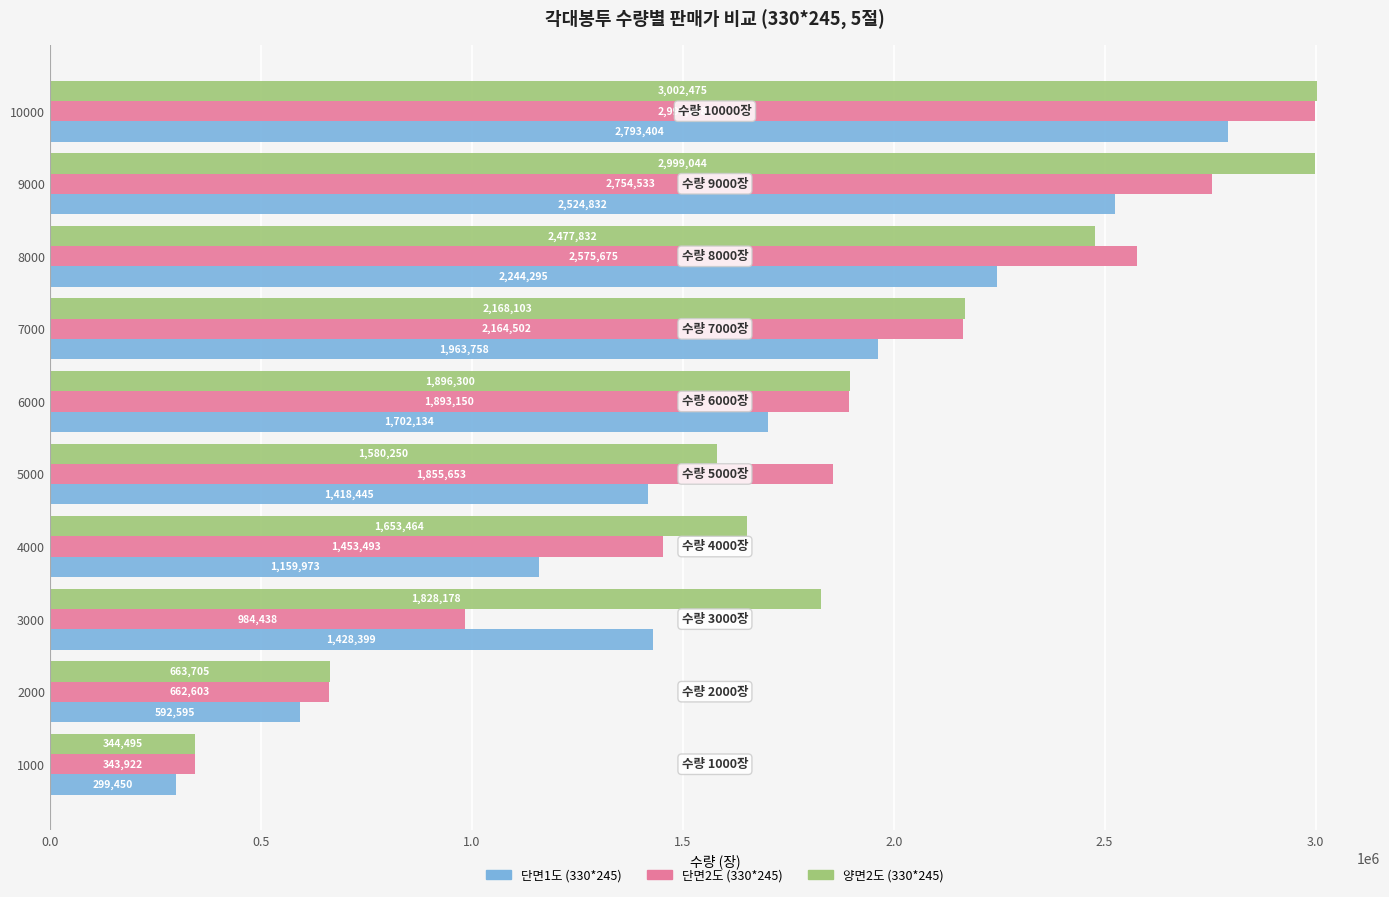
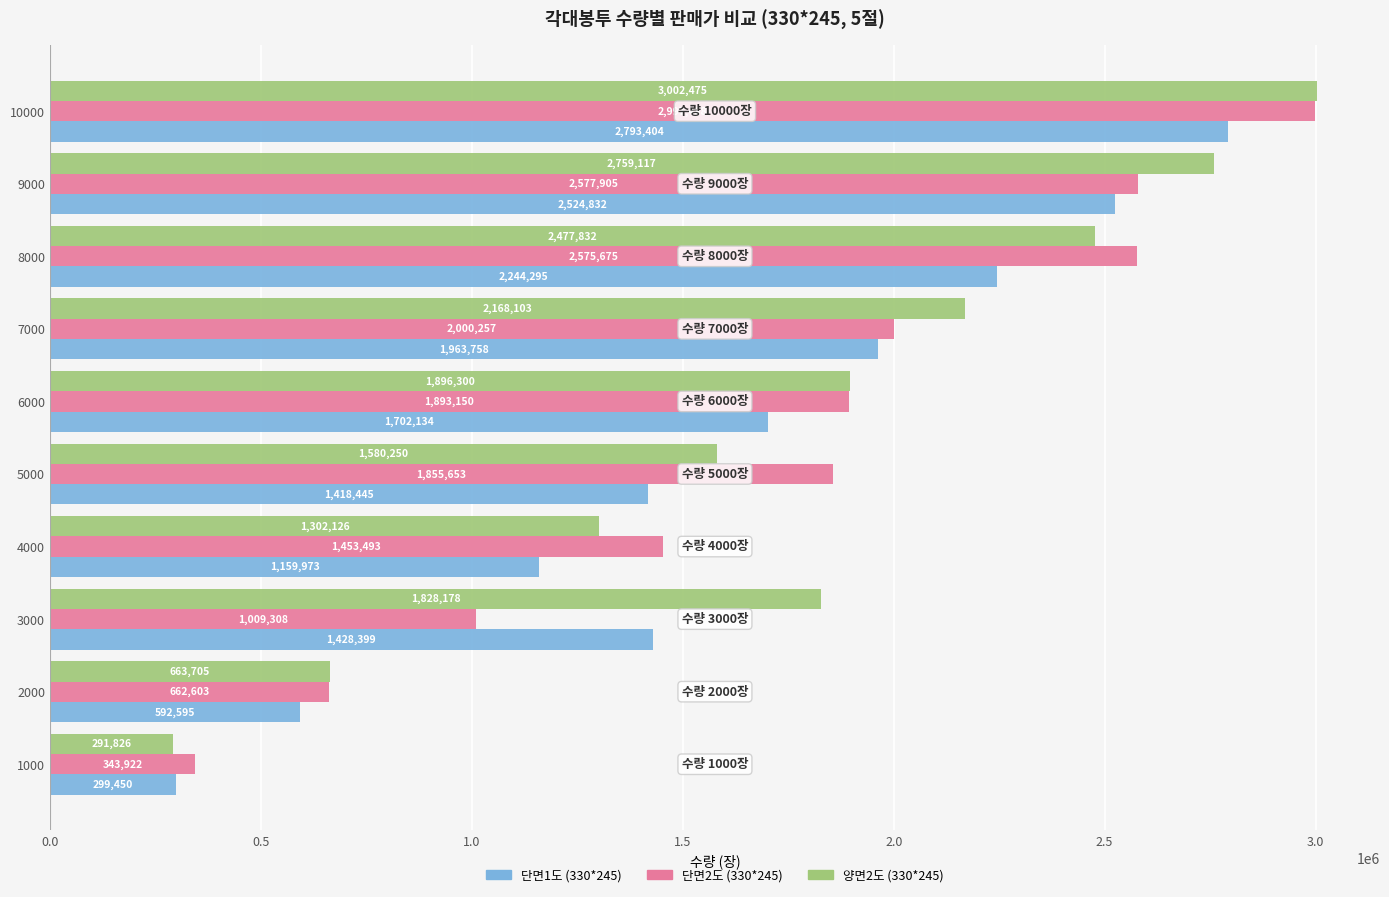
양면2도 (330*245), 9000: 2,999,044 -> 2,759,117
단면2도 (330*245), 9000: 2,754,533 -> 2,577,905
단면2도 (330*245), 7000: 2,164,502 -> 2,000,257
양면2도 (330*245), 4000: 1,653,464 -> 1,302,126
단면2도 (330*245), 3000: 984,438 -> 1,009,308
양면2도 (330*245), 1000: 344,495 -> 291,826
